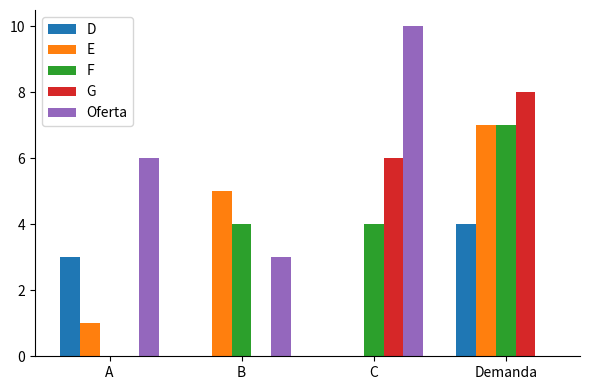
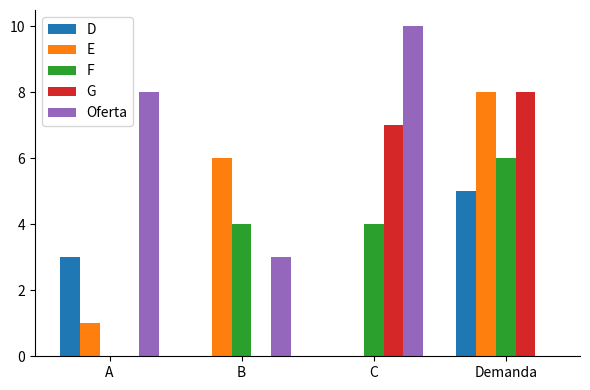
Oferta, A: 6 -> 8
E, B: 5 -> 6
G, C: 6 -> 7
D, Demanda: 4 -> 5
E, Demanda: 7 -> 8
F, Demanda: 7 -> 6
